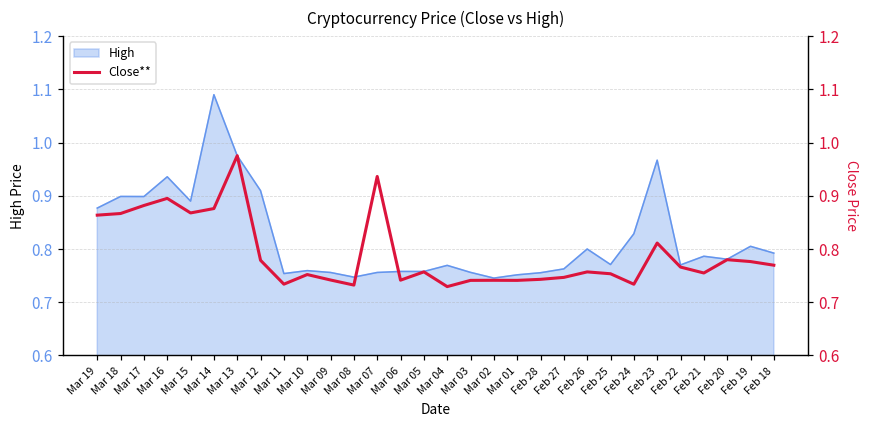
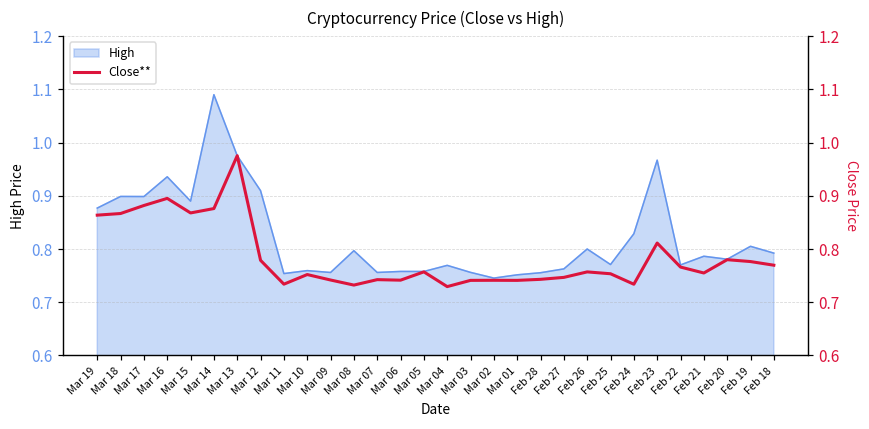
High, Mar 08: 0.75 -> 0.80
Close**, Mar 07: 0.94 -> 0.74
